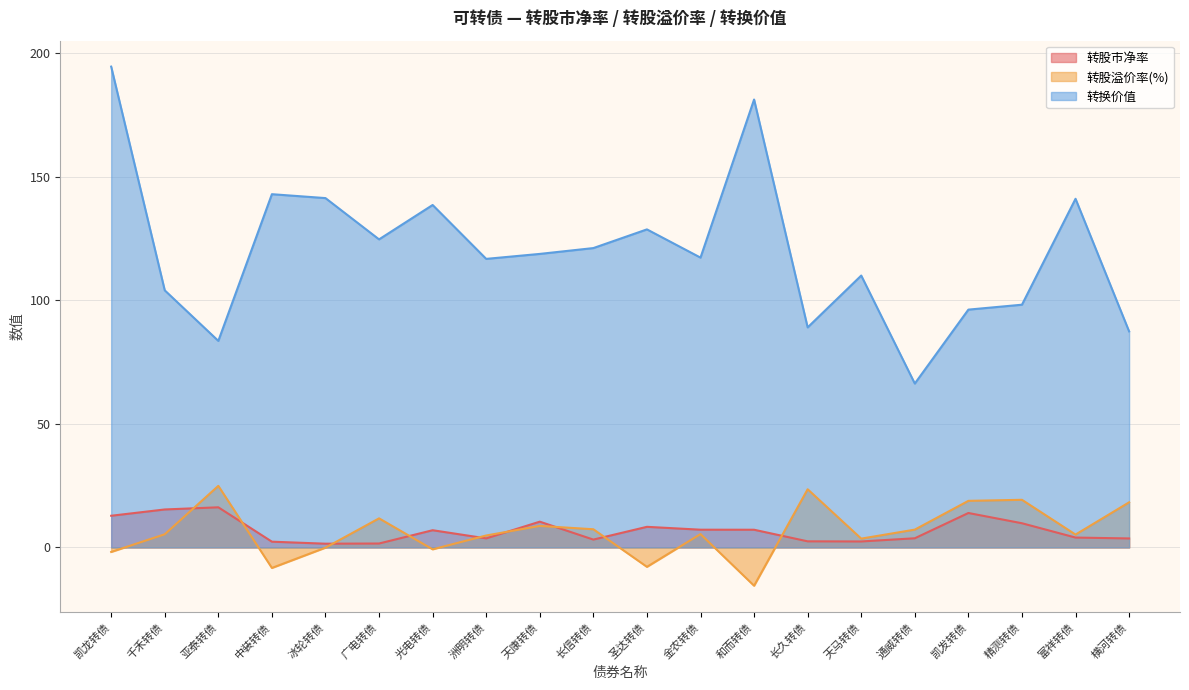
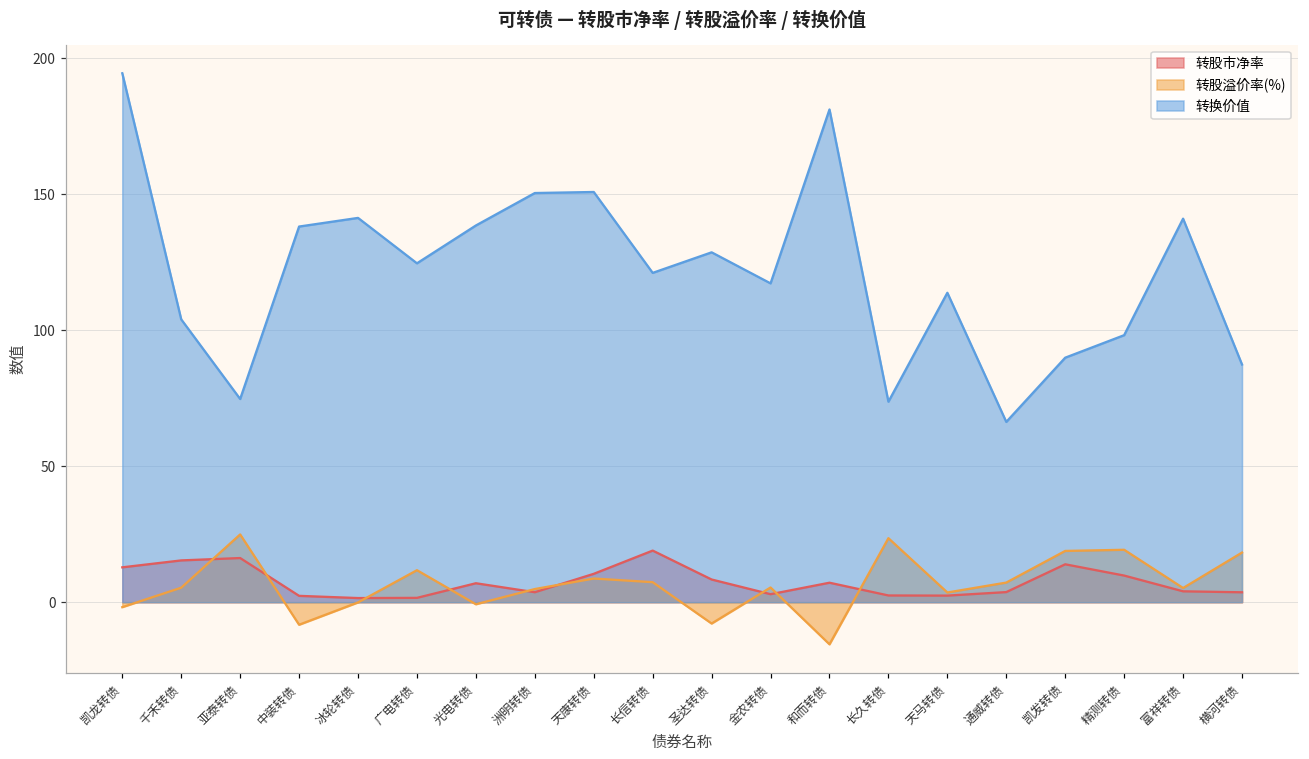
转换价值, 亚泰转债: 84 -> 75
转换价值, 中装转债: 143 -> 138
转换价值, 洲明转债: 117 -> 150
转换价值, 天康转债: 119 -> 151
转股市净率, 长信转债: 3 -> 19
转股市净率, 金农转债: 7 -> 3
转换价值, 长久转债: 89 -> 74
转换价值, 天马转债: 110 -> 114
转换价值, 凯发转债: 96 -> 90
